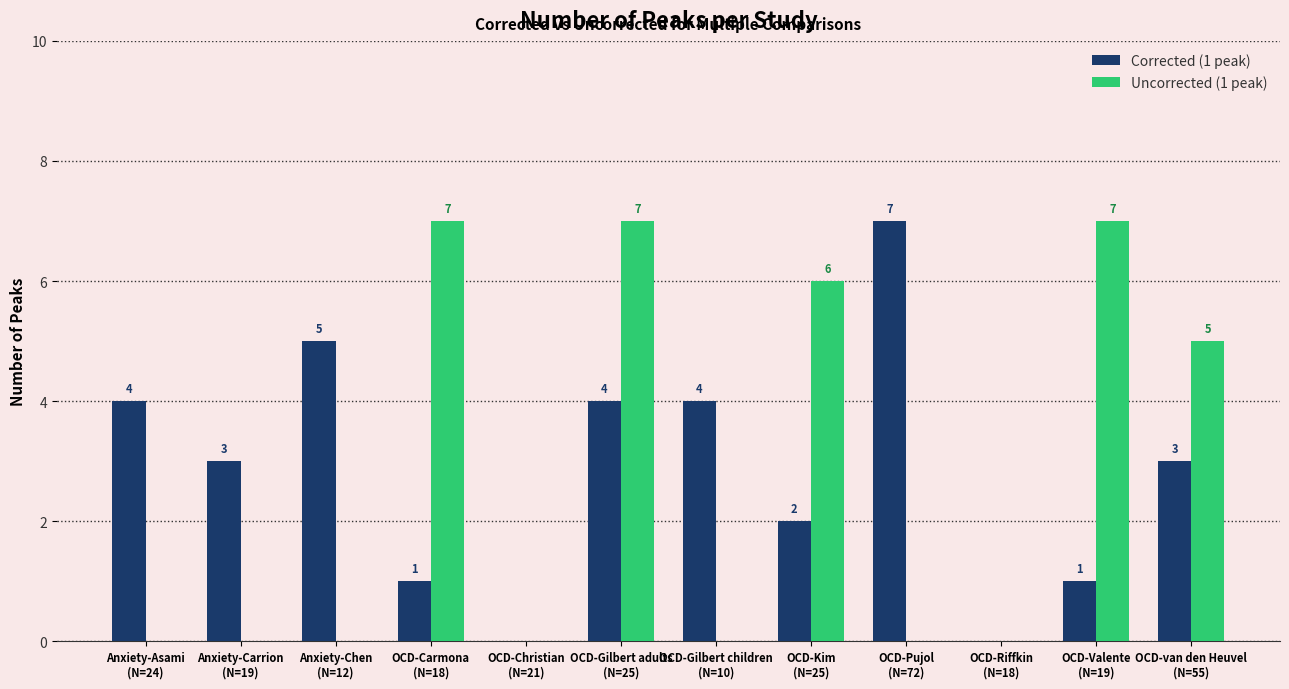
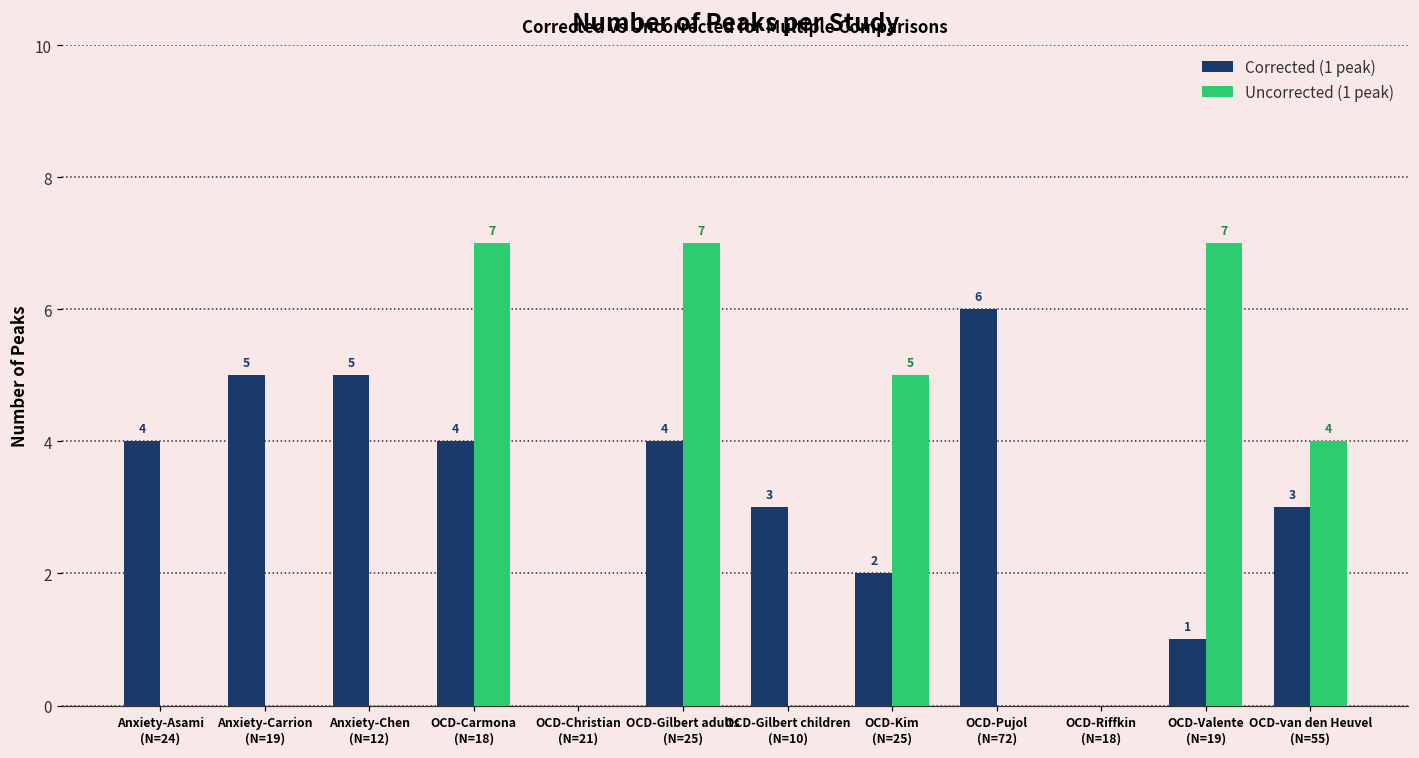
Corrected (1 peak), Anxiety-Carrion (N=19): 3 -> 5
Corrected (1 peak), OCD-Carmona (N=18): 1 -> 4
Corrected (1 peak), OCD-Gilbert children (N=10): 4 -> 3
Uncorrected (1 peak), OCD-Kim (N=25): 6 -> 5
Corrected (1 peak), OCD-Pujol (N=72): 7 -> 6
Uncorrected (1 peak), OCD-van den Heuvel (N=55): 5 -> 4
